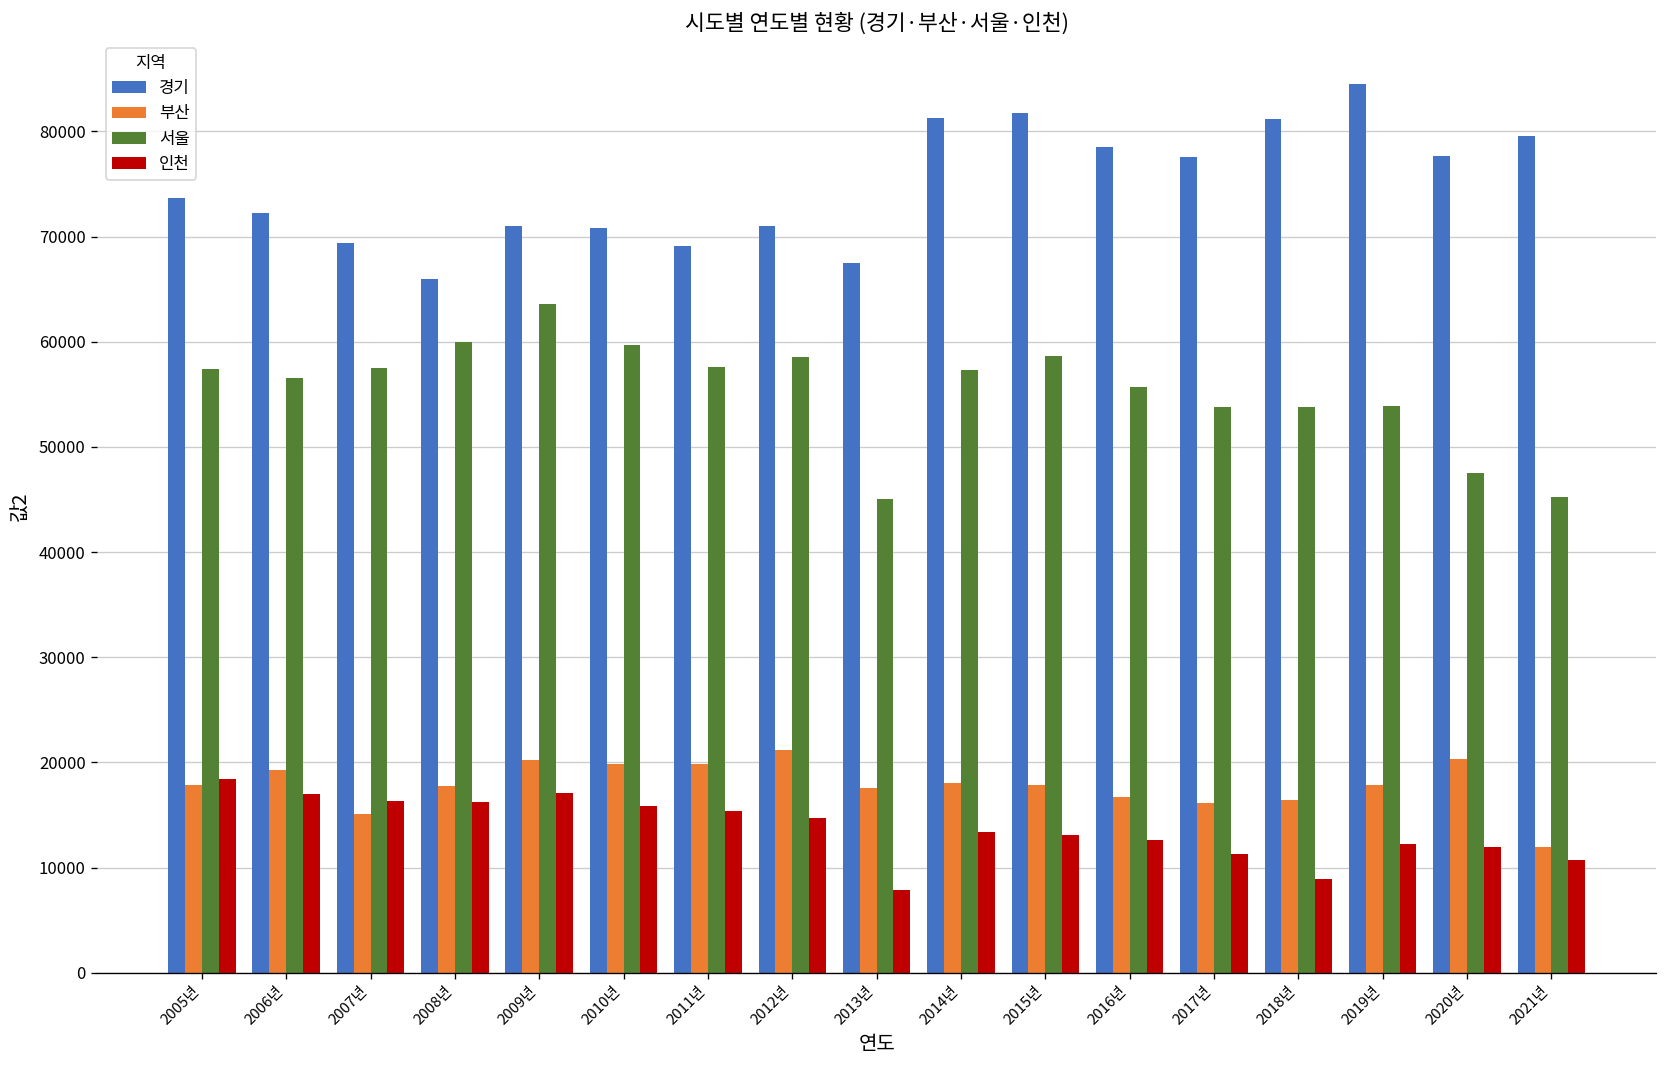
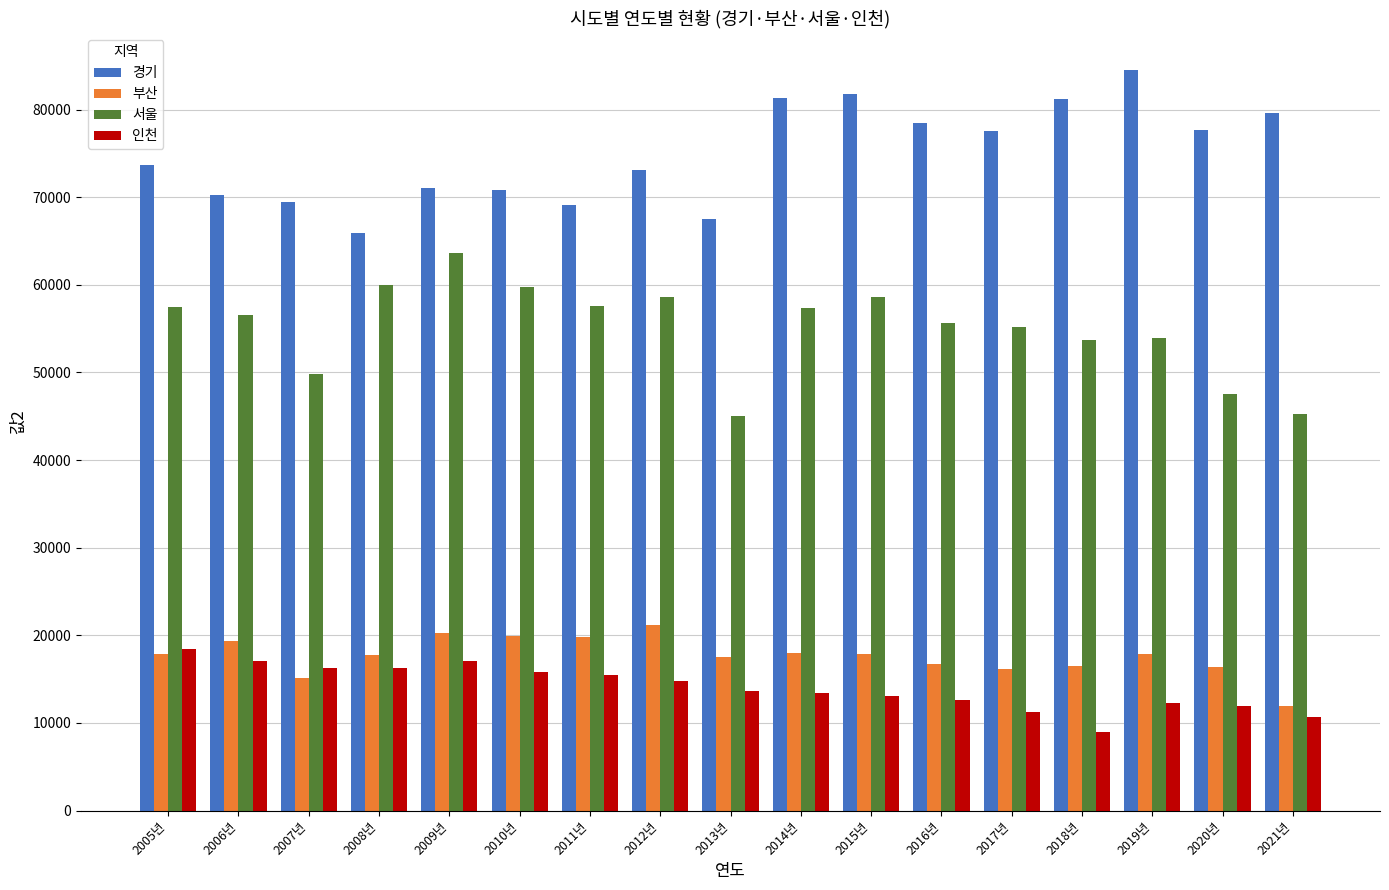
경기, 2006년: 72000 -> 70000
서울, 2007년: 58000 -> 50000
경기, 2012년: 71000 -> 73000
인천, 2013년: 8000 -> 14000
서울, 2017년: 54000 -> 55000
부산, 2020년: 20000 -> 16000
